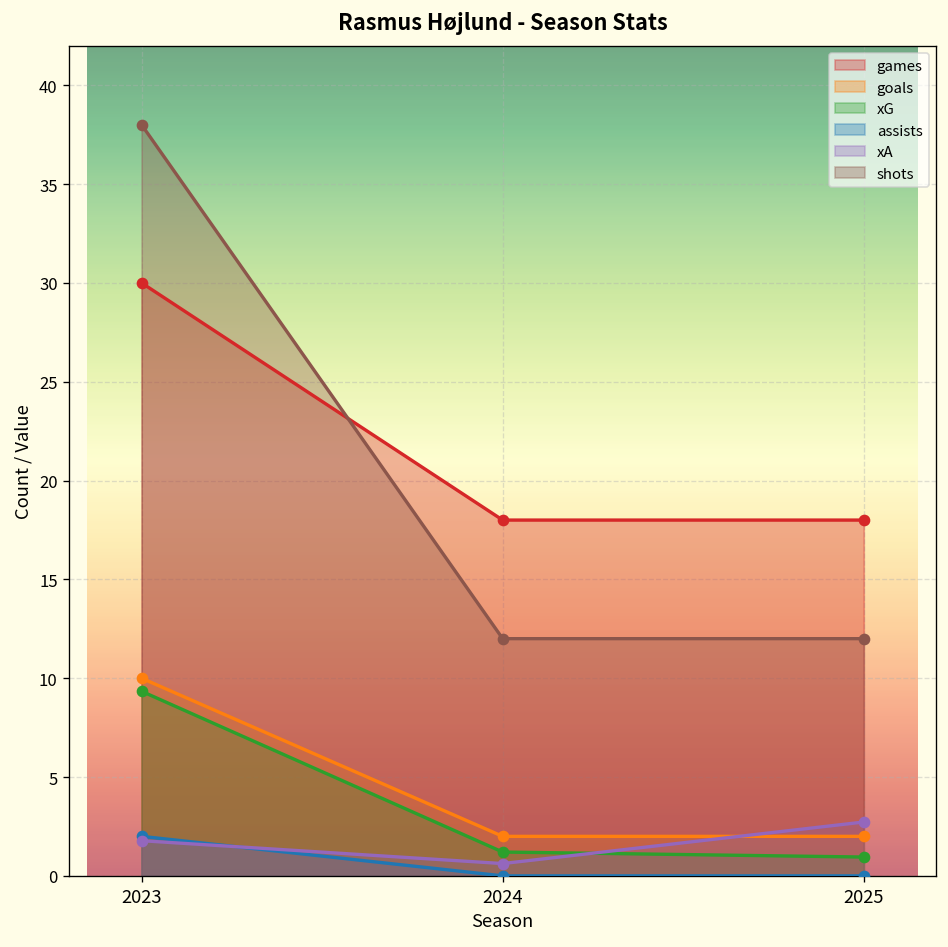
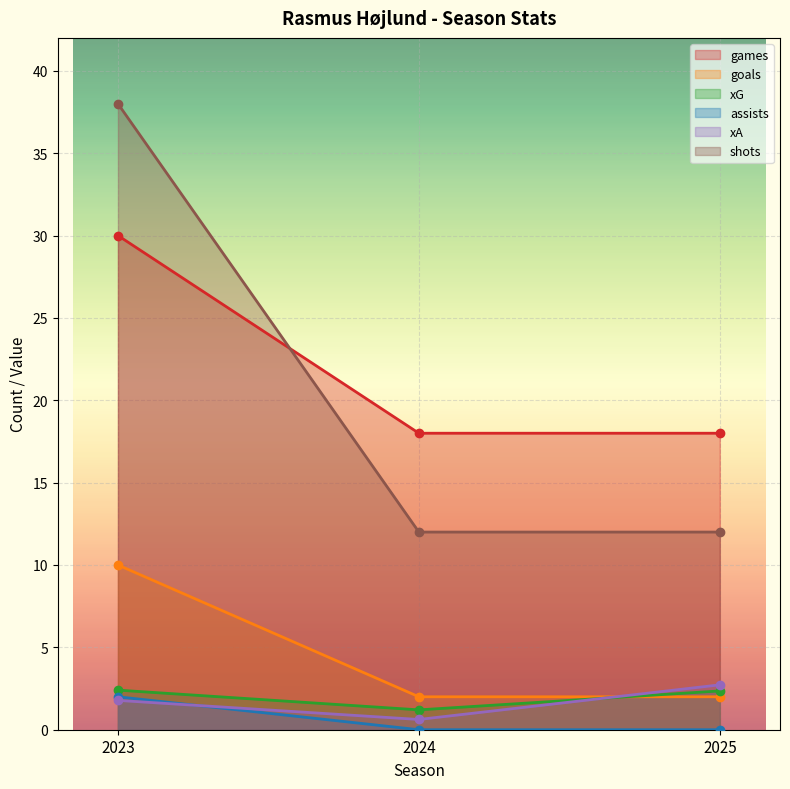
xG, 2023: 9.3 -> 2.4
xG, 2025: 1.0 -> 2.4
